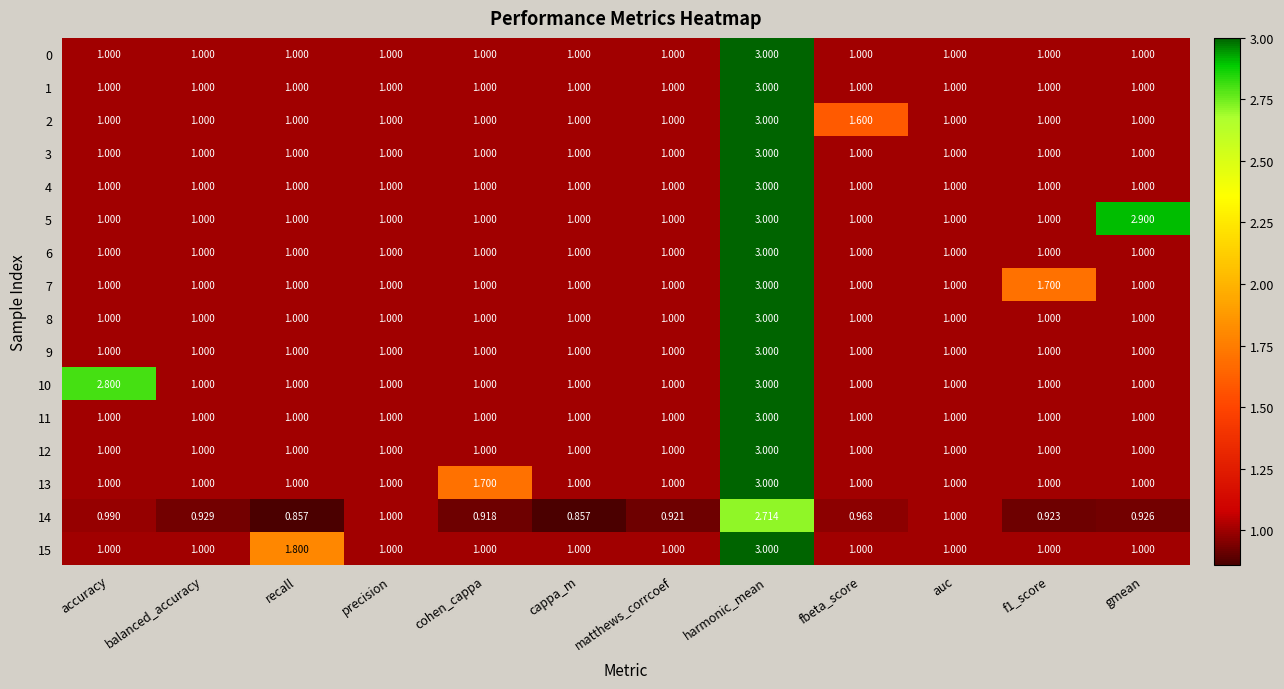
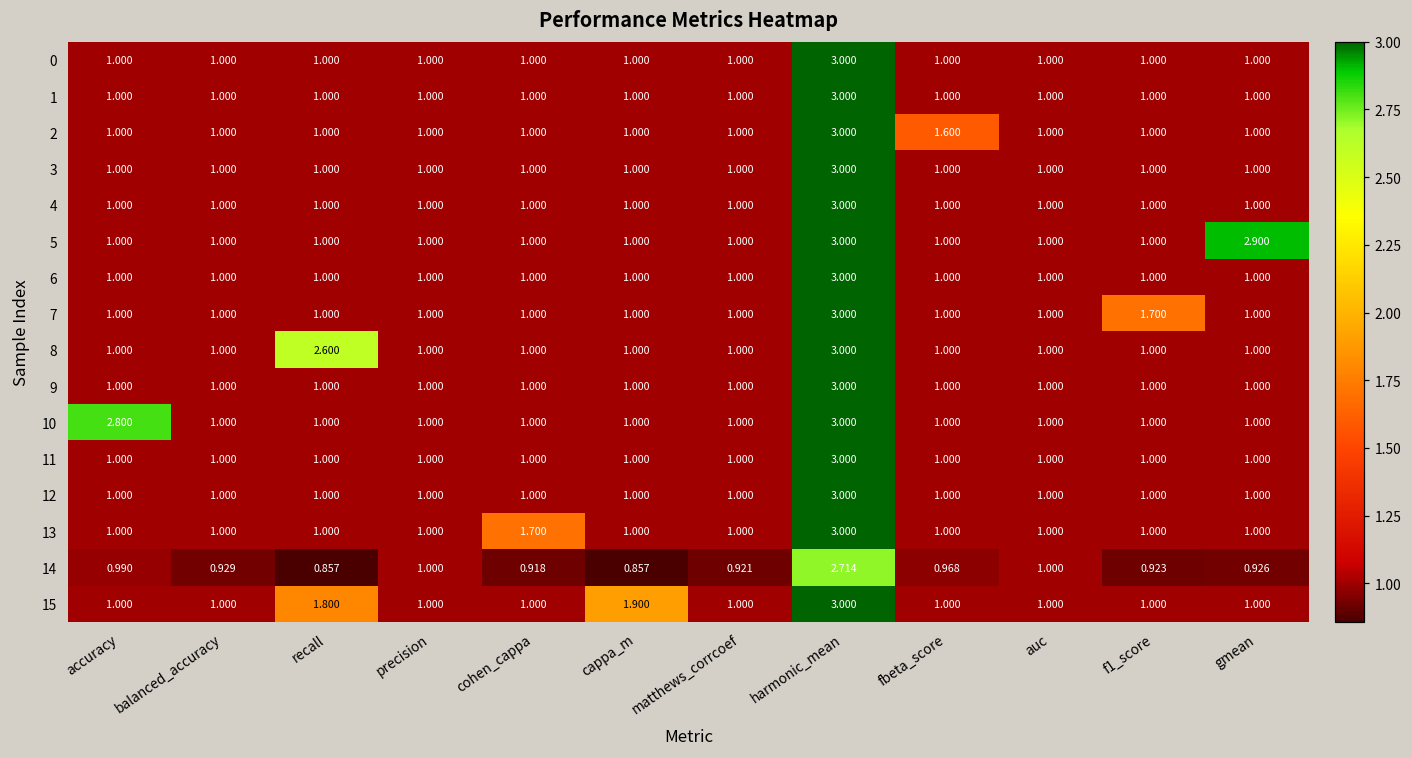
8, recall: 1.000 -> 2.600
15, cappa_m: 1.000 -> 1.900
